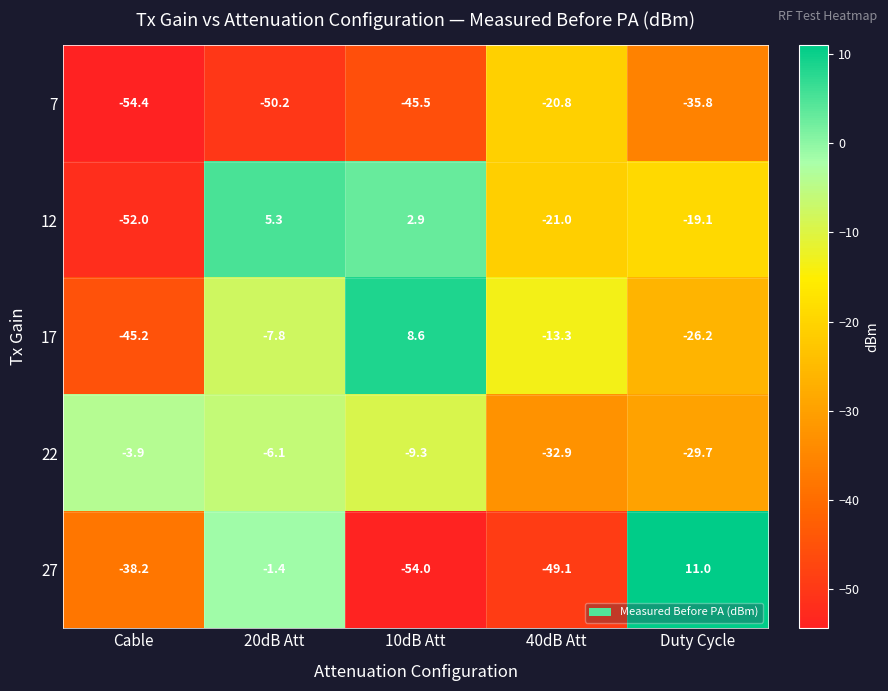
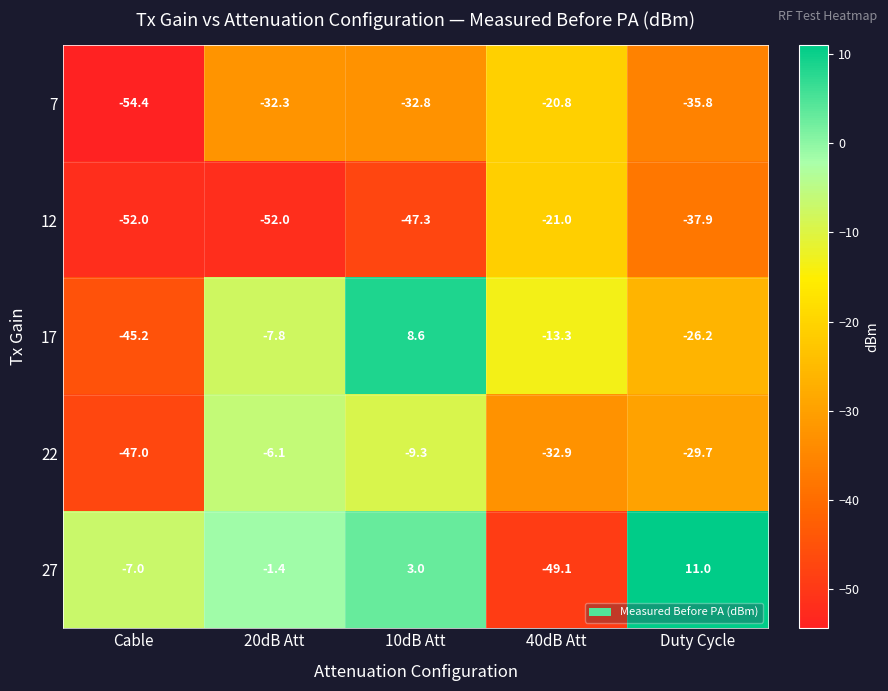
7, 20dB Att: -50.2 -> -32.3
7, 10dB Att: -45.5 -> -32.8
12, 20dB Att: 5.3 -> -52.0
12, 10dB Att: 2.9 -> -47.3
12, Duty Cycle: -19.1 -> -37.9
22, Cable: -3.9 -> -47.0
27, Cable: -38.2 -> -7.0
27, 10dB Att: -54.0 -> 3.0
